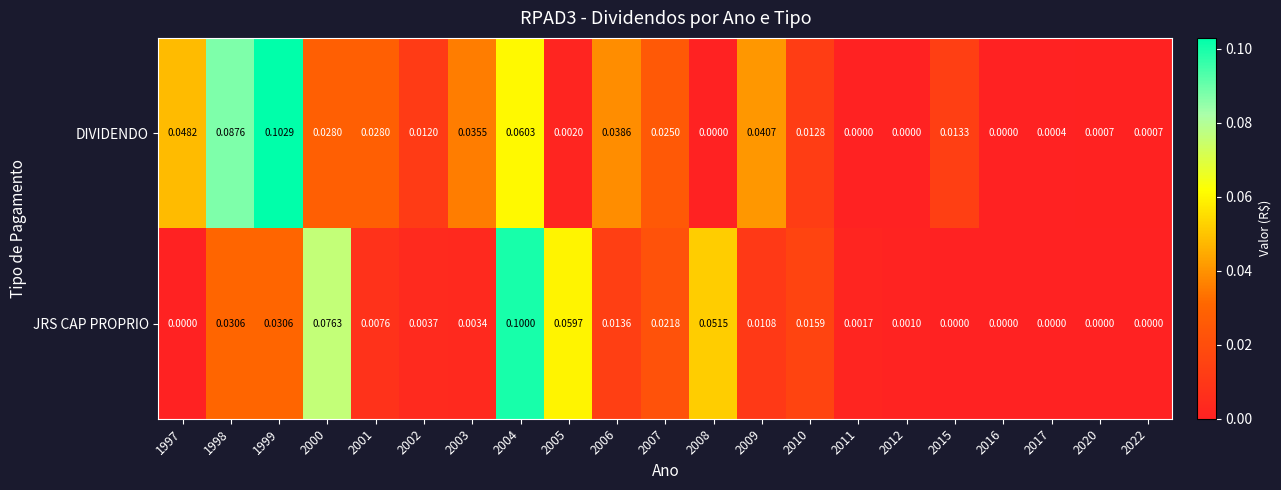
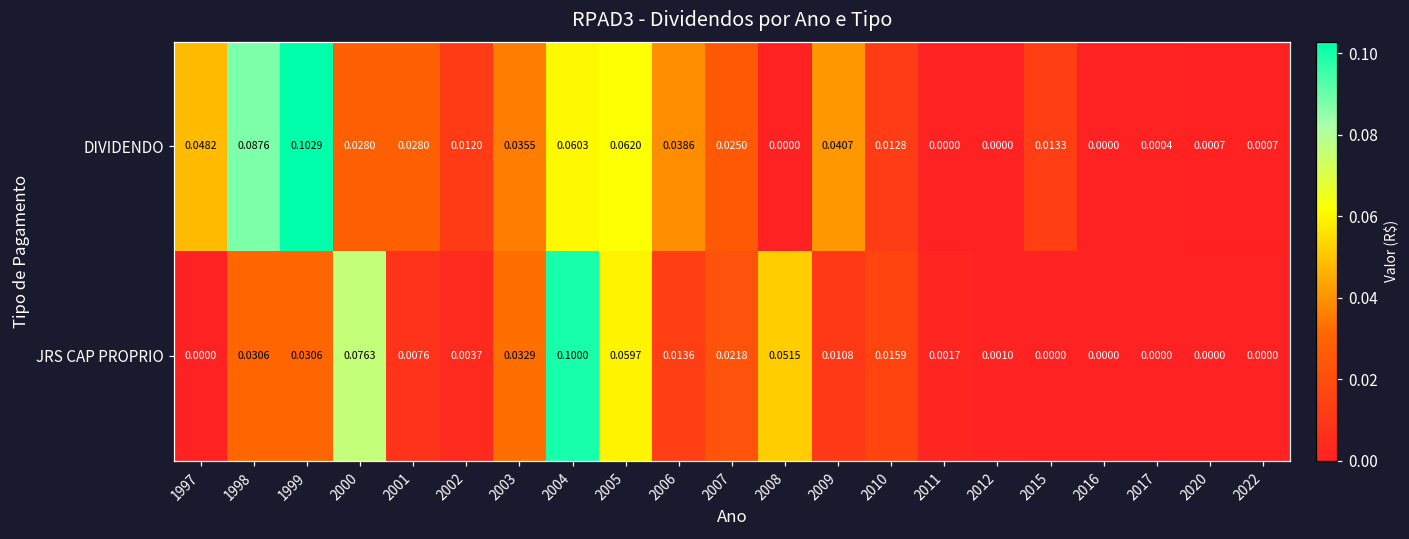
DIVIDENDO, 2005: 0.0020 -> 0.0620
JRS CAP PROPRIO, 2003: 0.0034 -> 0.0329
